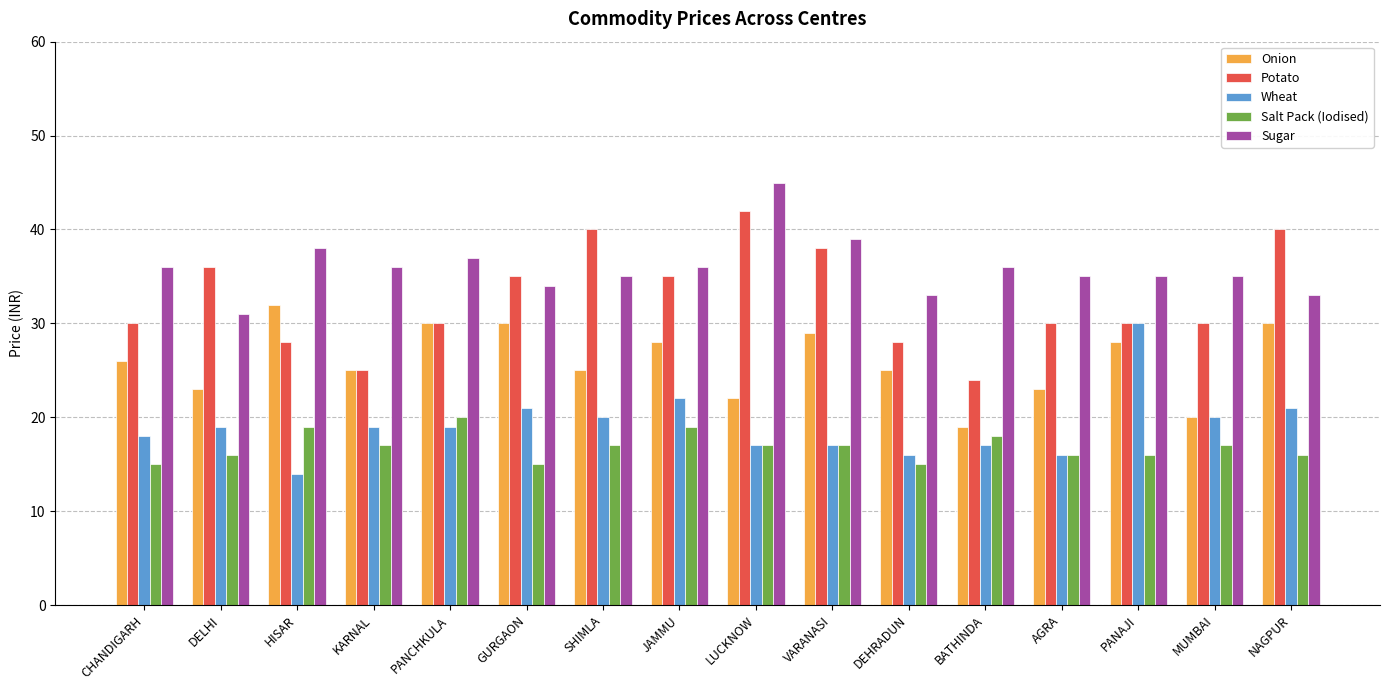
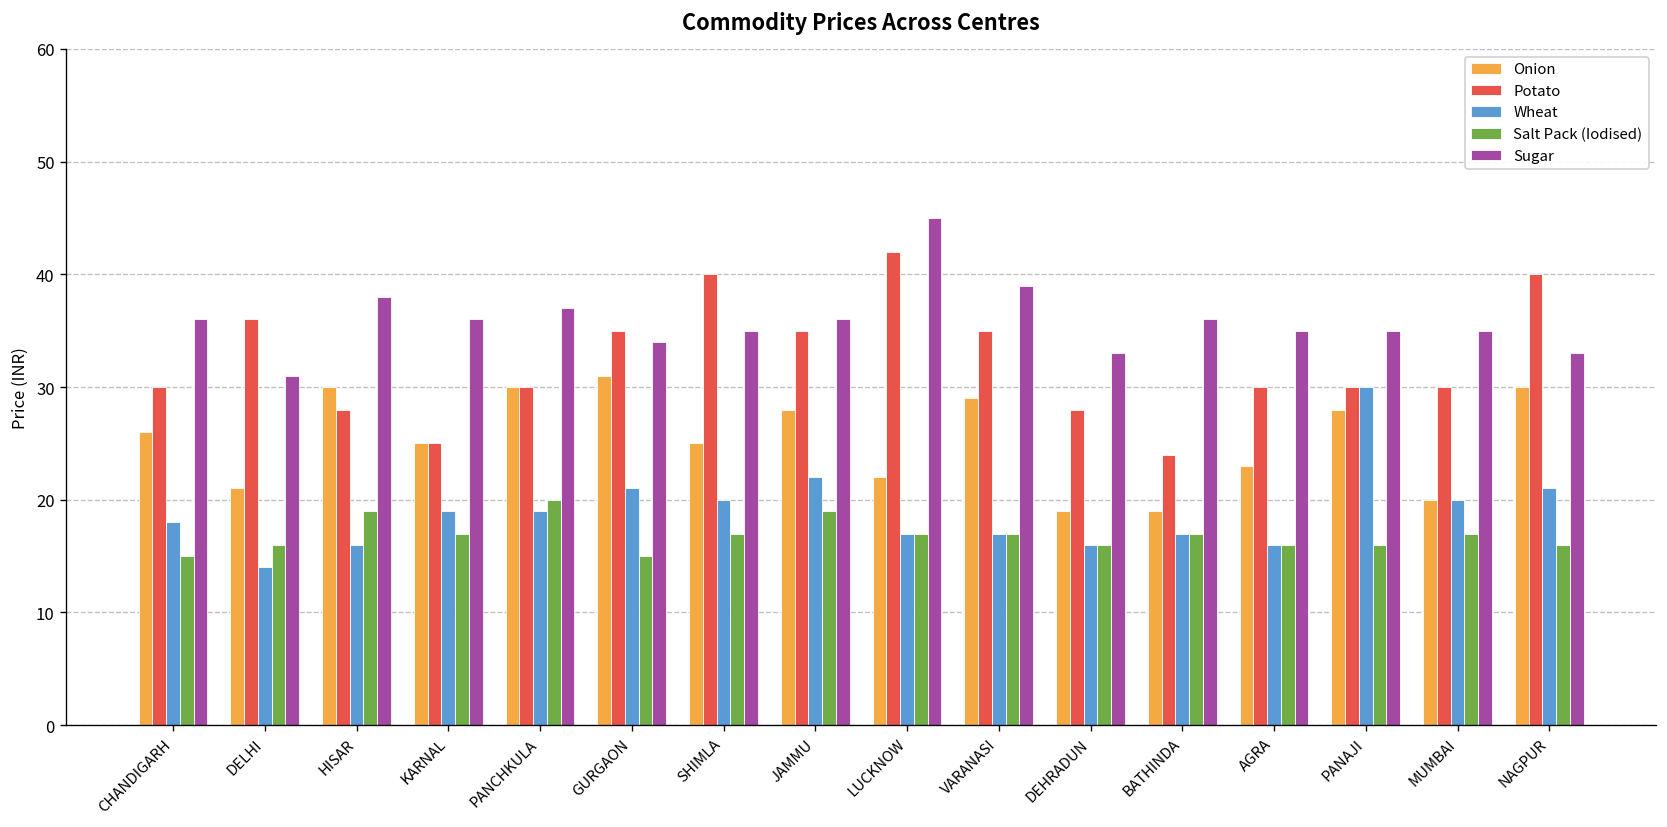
Onion, DELHI: 23 -> 21
Wheat, DELHI: 19 -> 14
Onion, HISAR: 32 -> 30
Wheat, HISAR: 14 -> 16
Onion, GURGAON: 30 -> 31
Potato, VARANASI: 38 -> 35
Onion, DEHRADUN: 25 -> 19
Salt Pack (Iodised), DEHRADUN: 15 -> 16
Salt Pack (Iodised), BATHINDA: 18 -> 17
